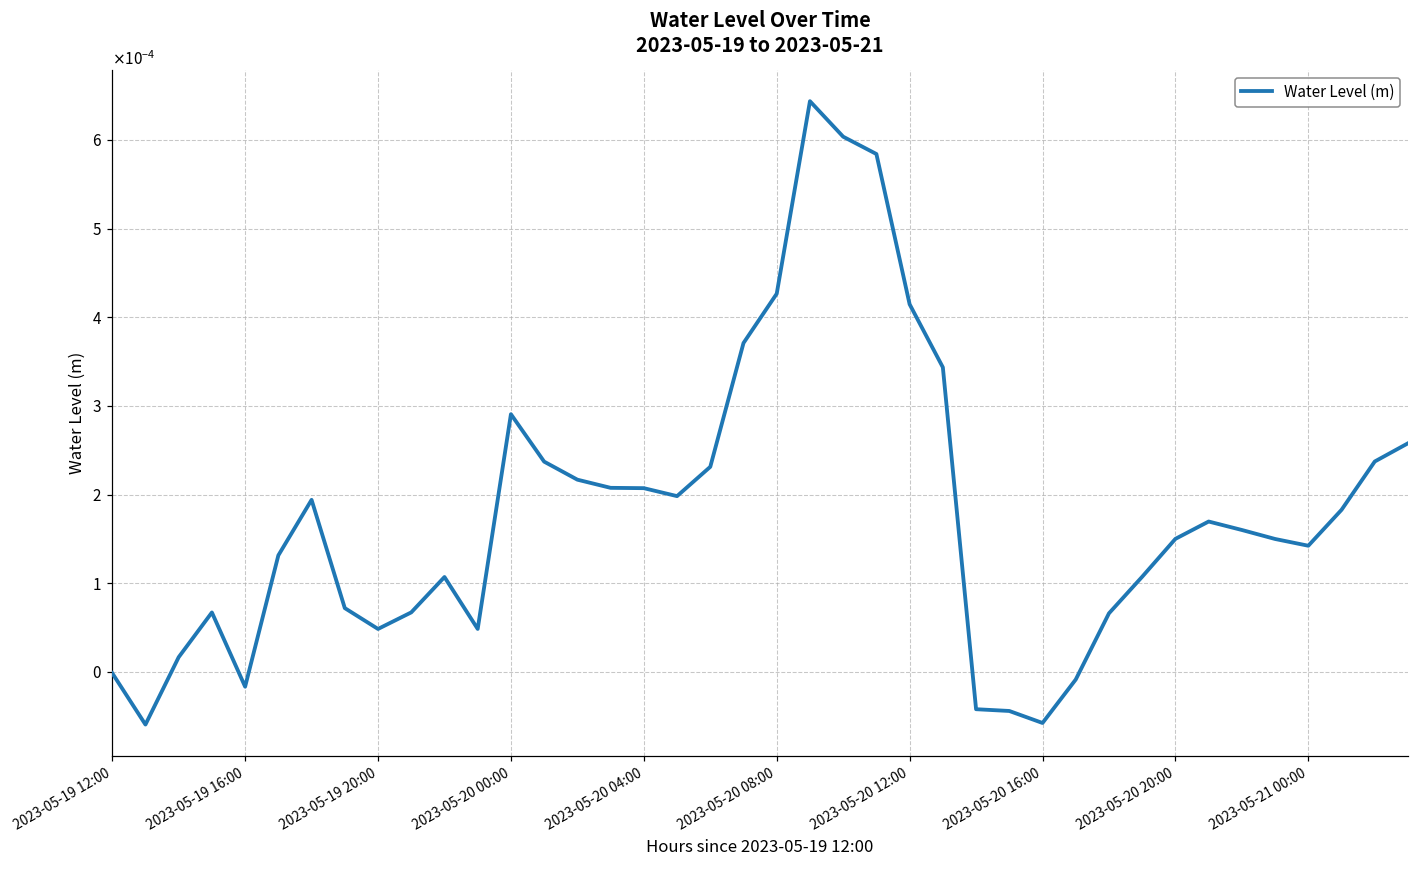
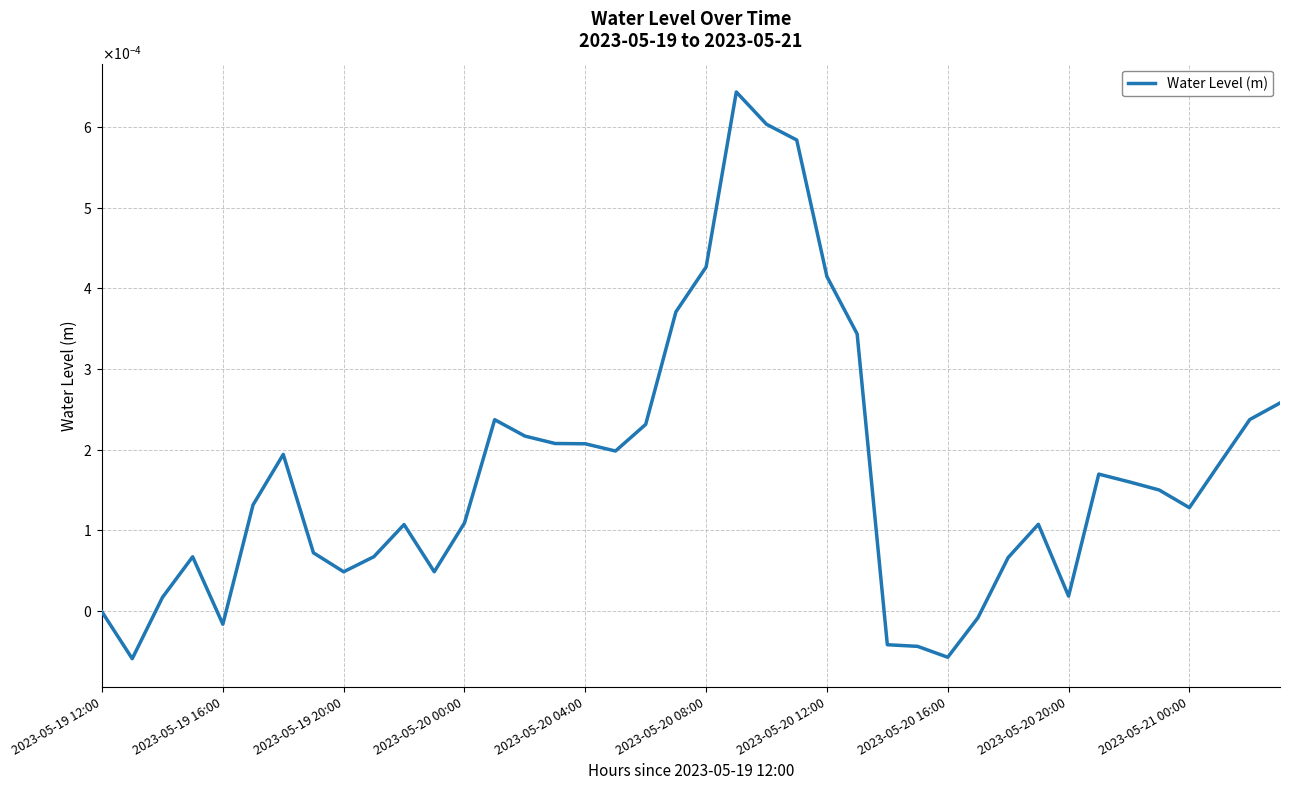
2023-05-20 00:00: 0.00029 -> 0.00011
2023-05-20 20:00: 0.00015 -> 0.00002
2023-05-21 00:00: 0.00014 -> 0.00013
